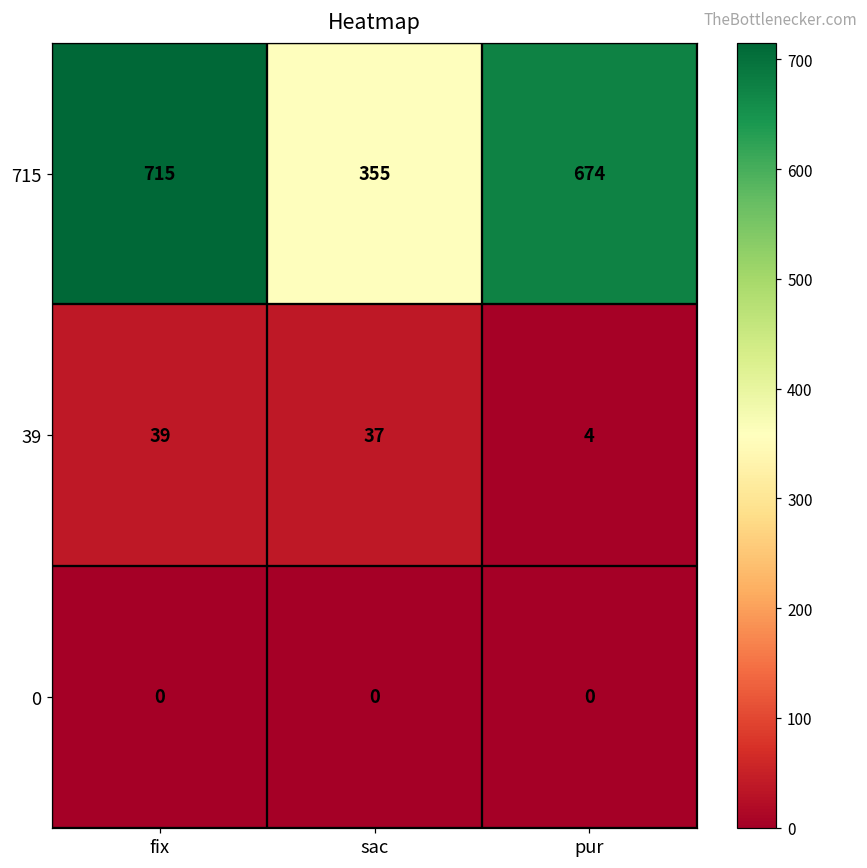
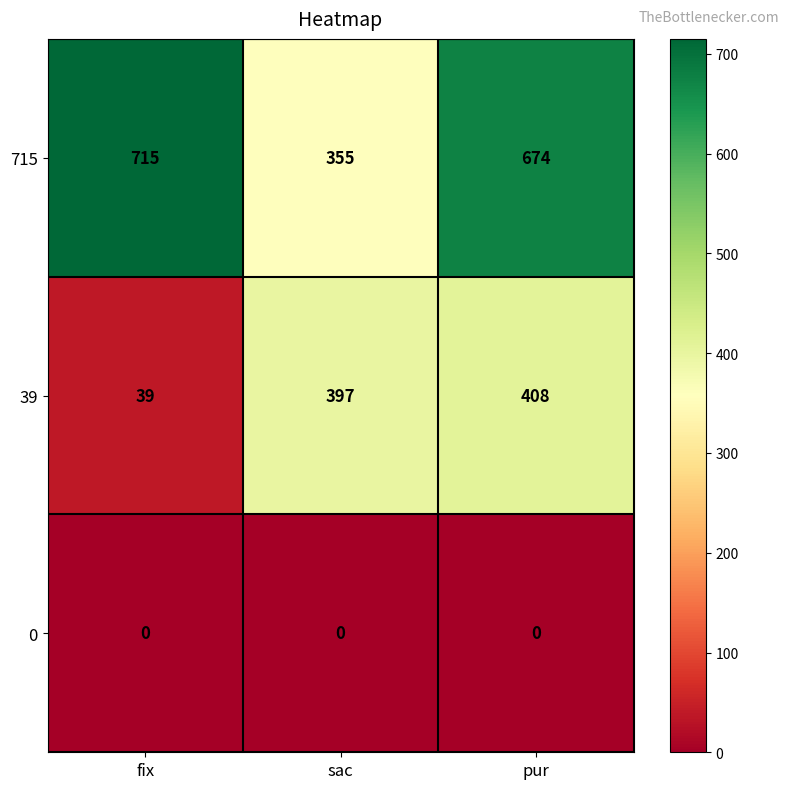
39, sac: 37 -> 397
39, pur: 4 -> 408
